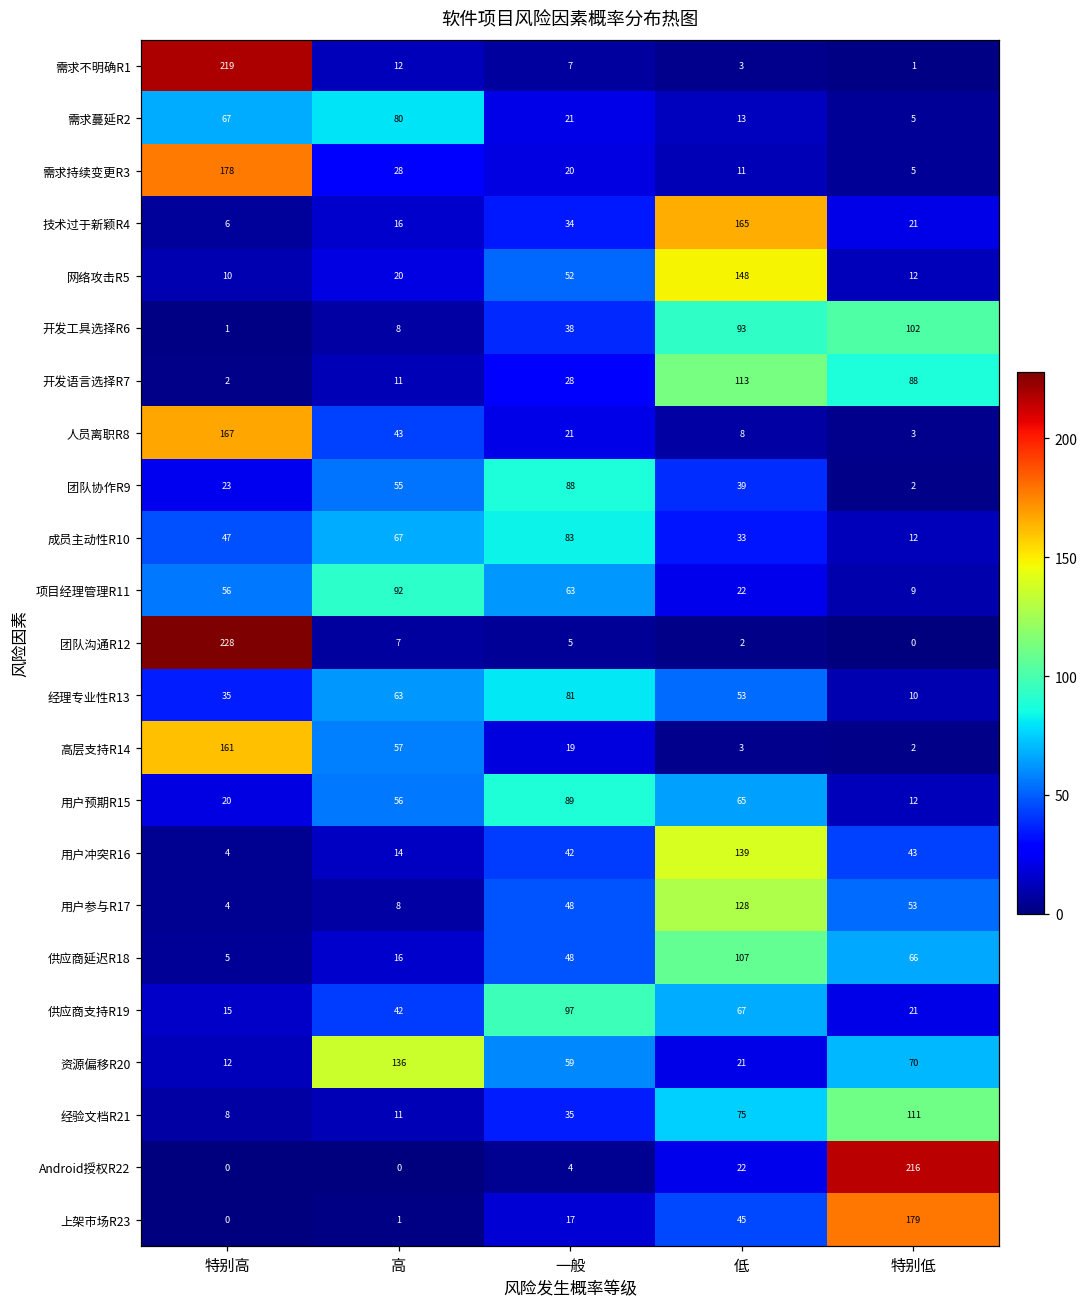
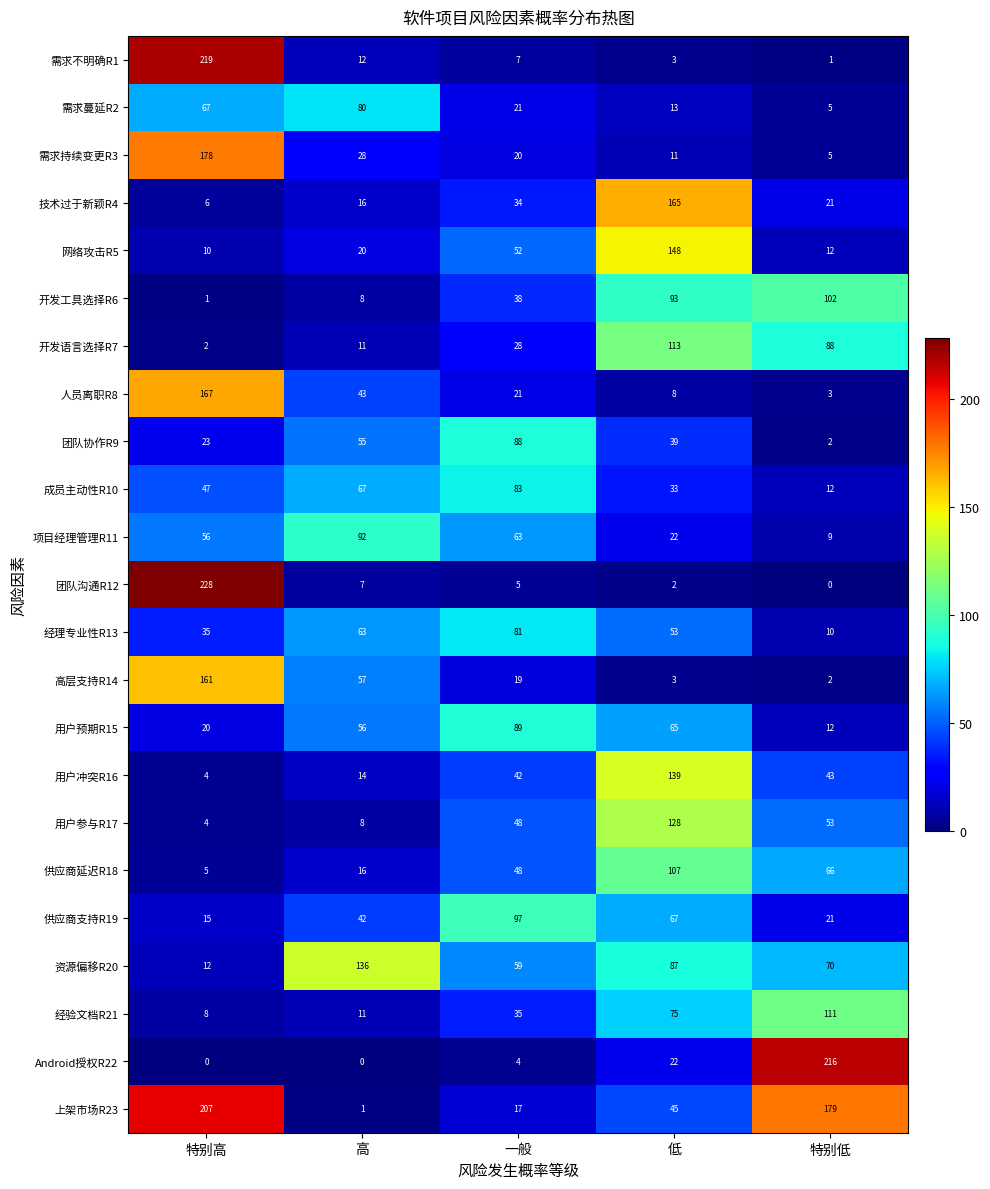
资源偏移R20, 低: 21 -> 87
上架市场R23, 特别高: 0 -> 207
